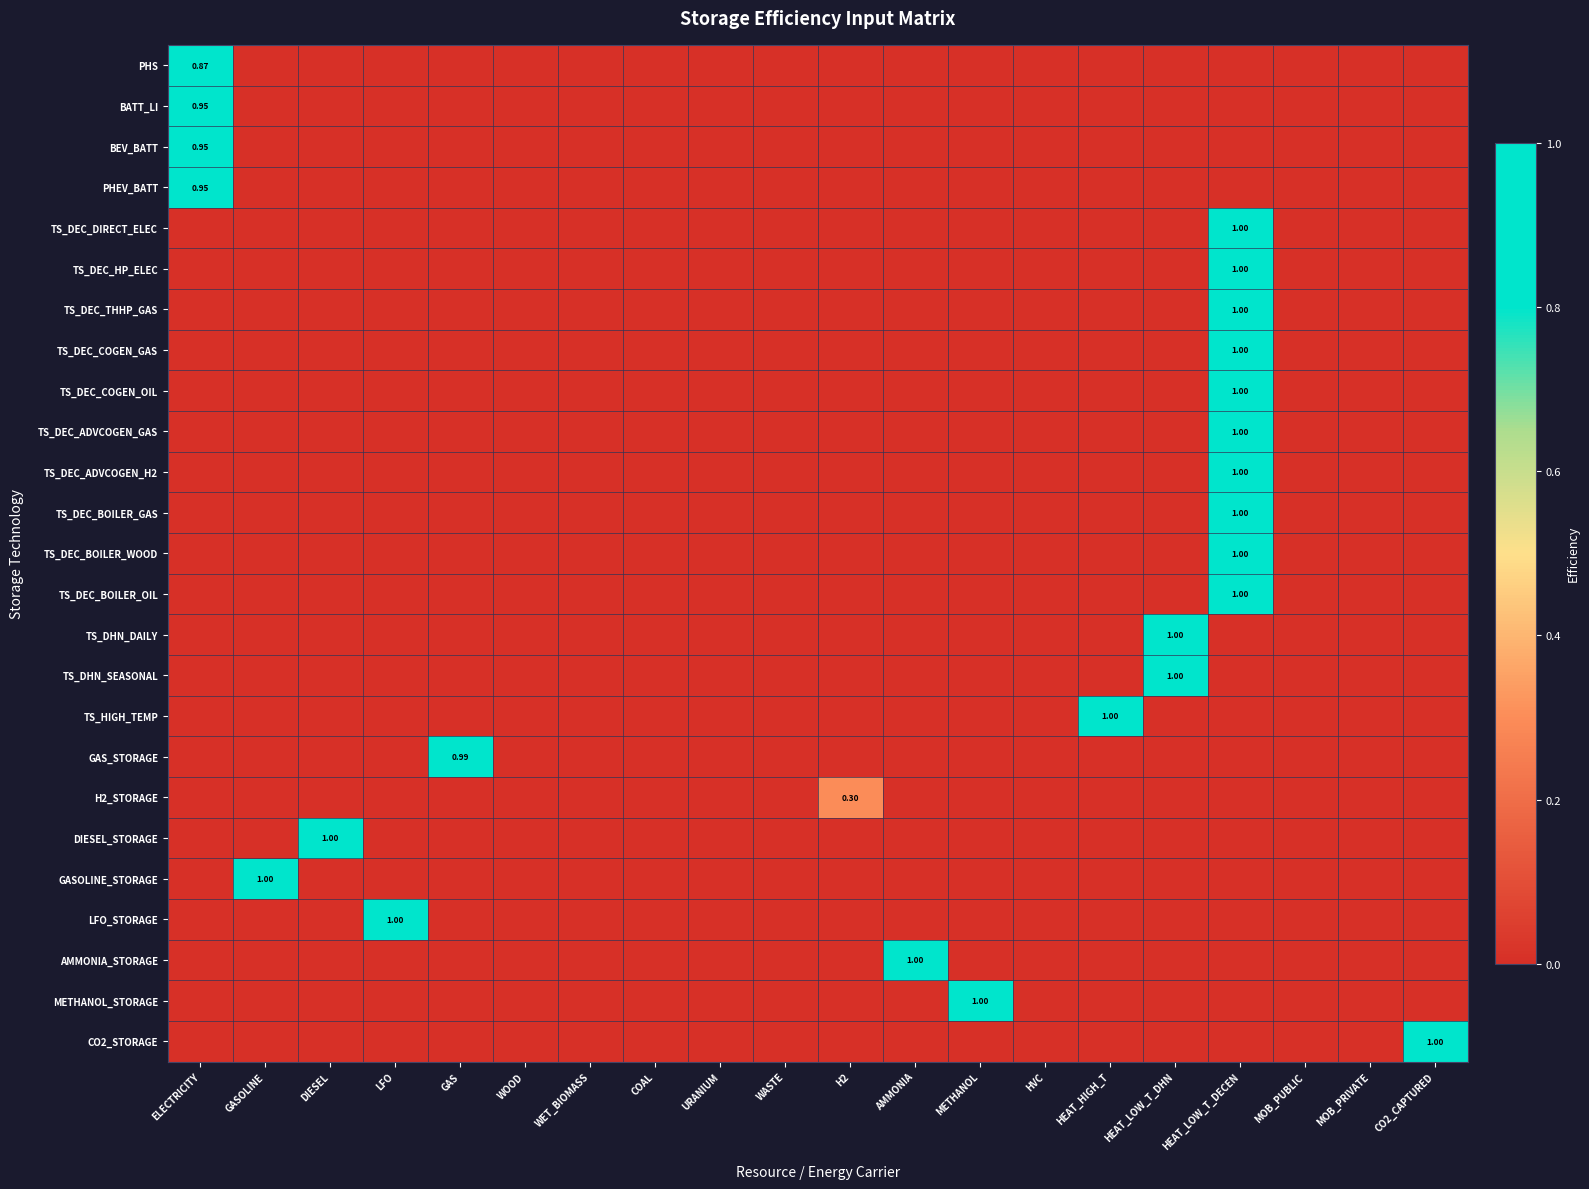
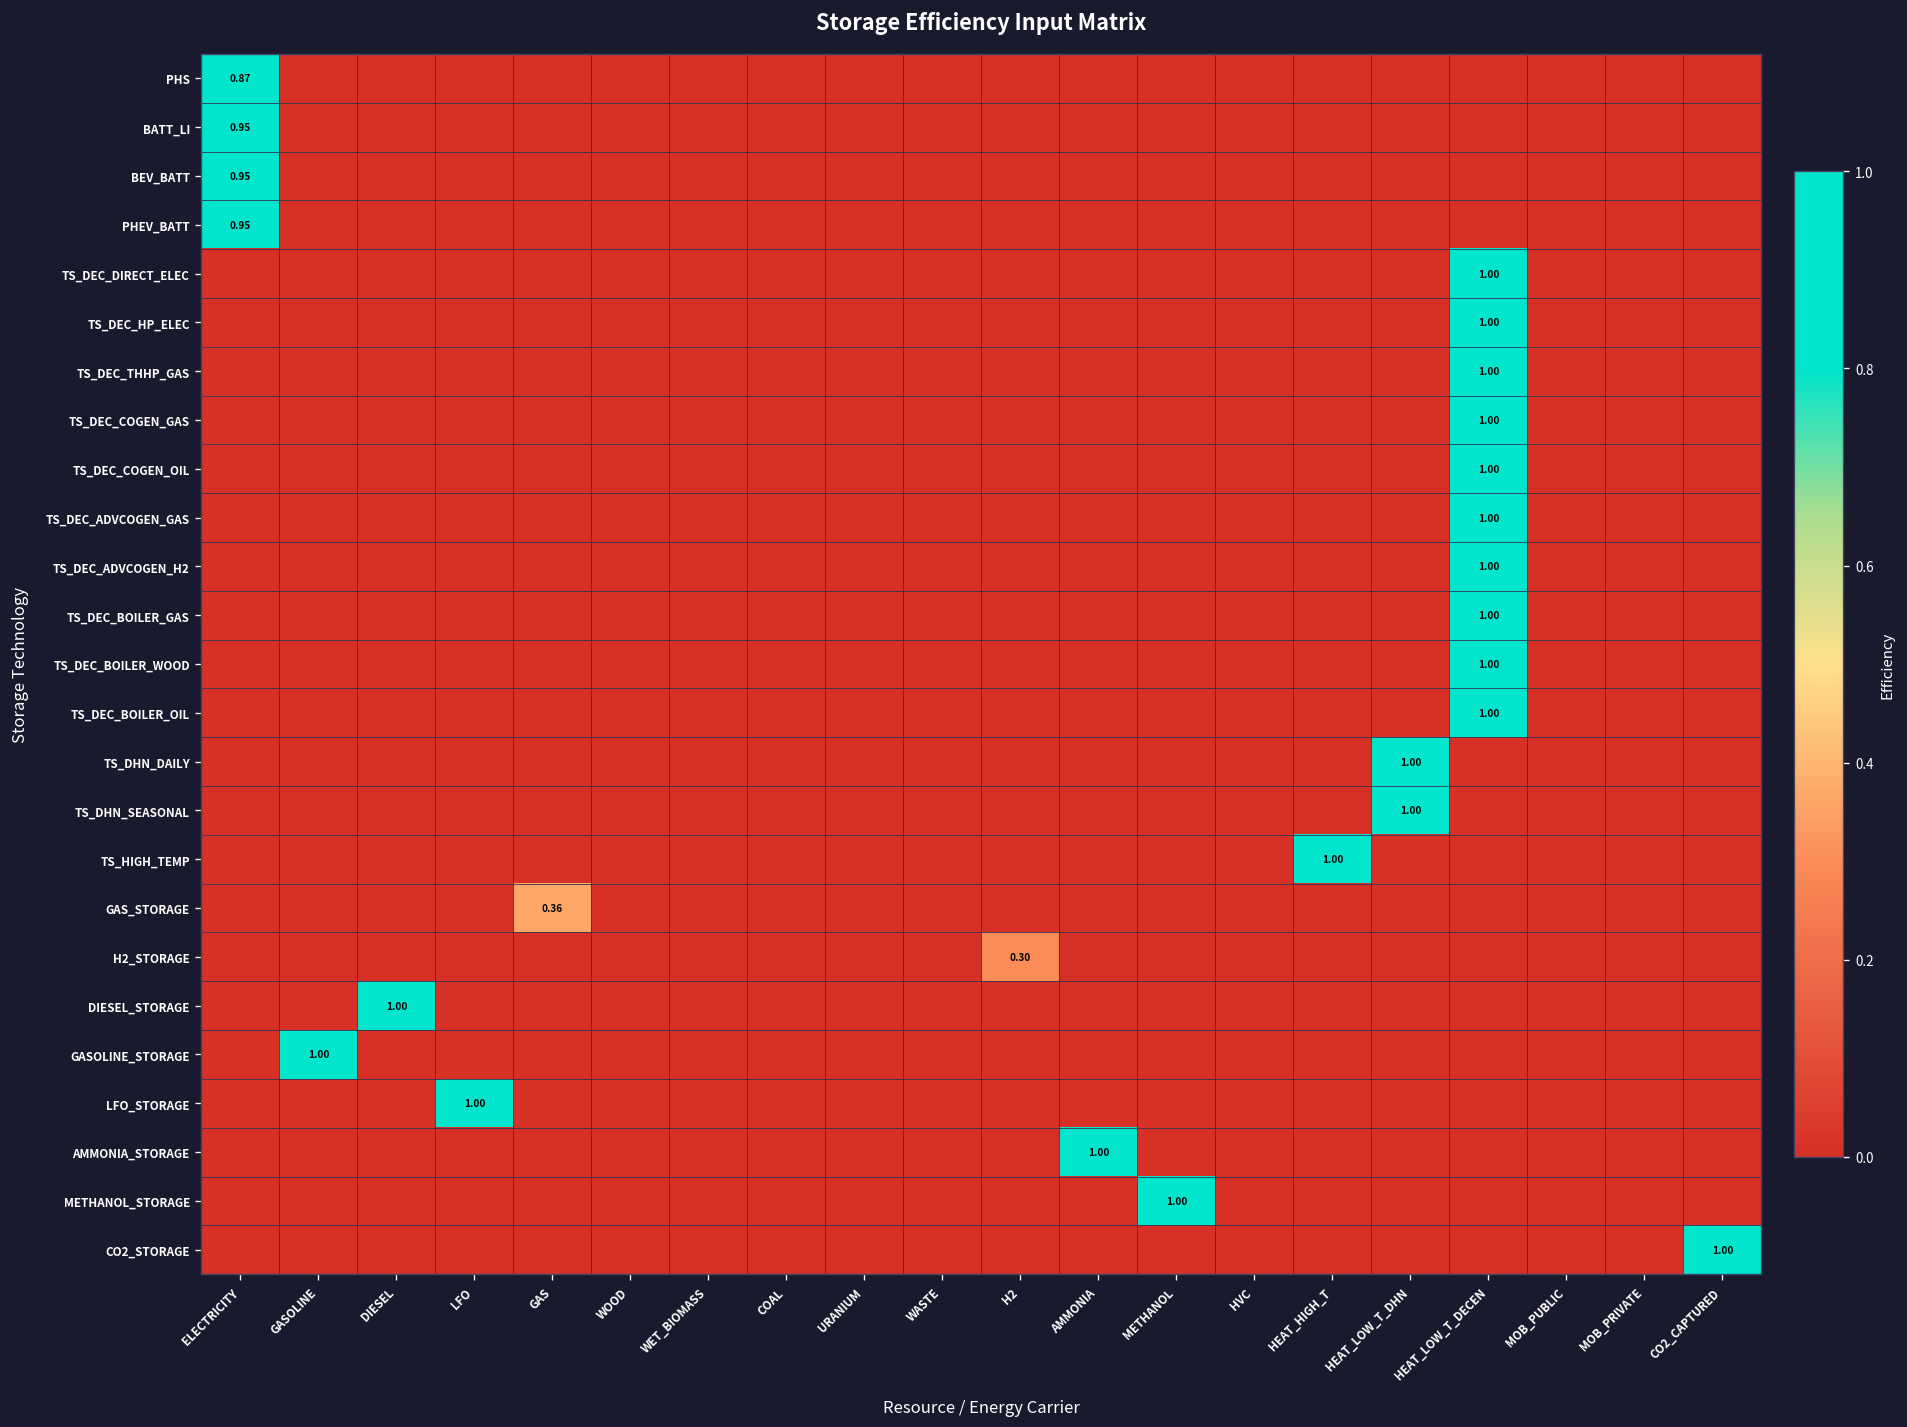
GAS_STORAGE, GAS: 0.99 -> 0.36
